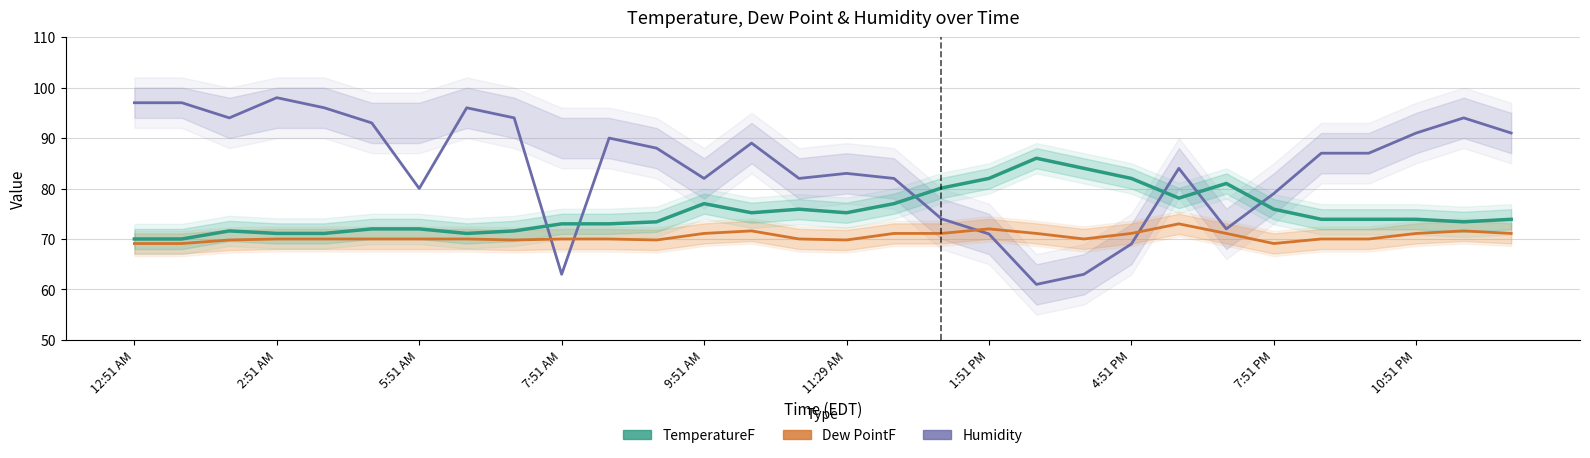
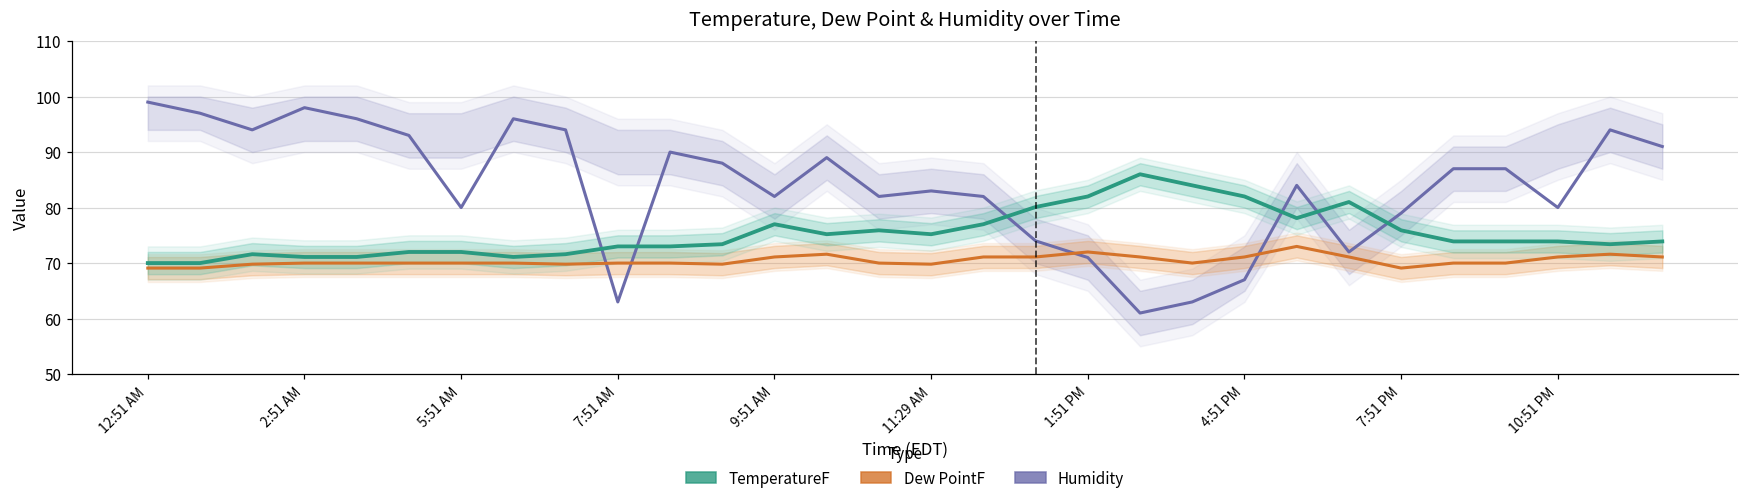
Humidity, 12:51 AM: 97 -> 99
Humidity, 4:51 PM: 69 -> 67
Humidity, 10:51 PM: 91 -> 80
